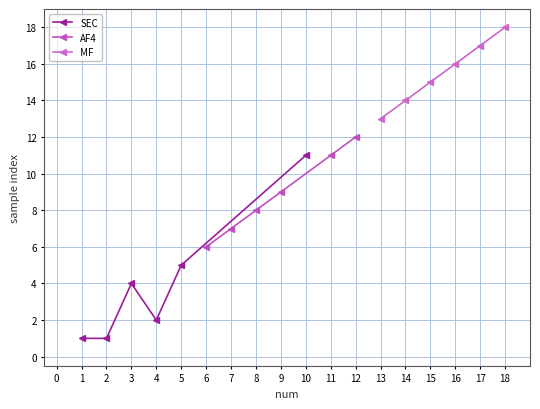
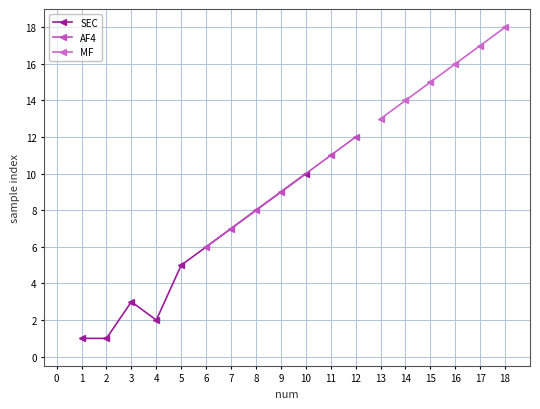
SEC, 3: 4 -> 3
SEC, 10: 11 -> 10
